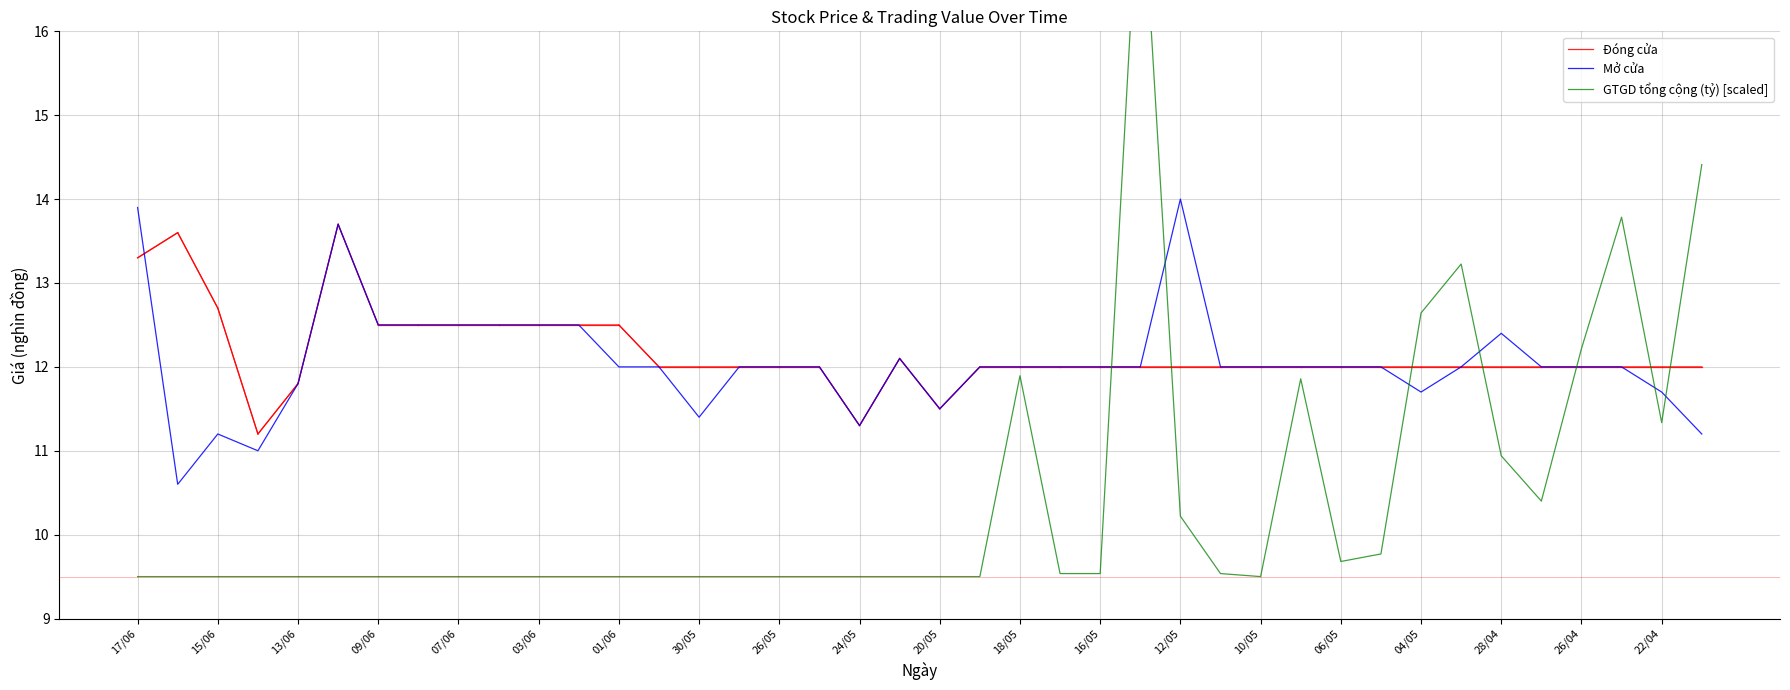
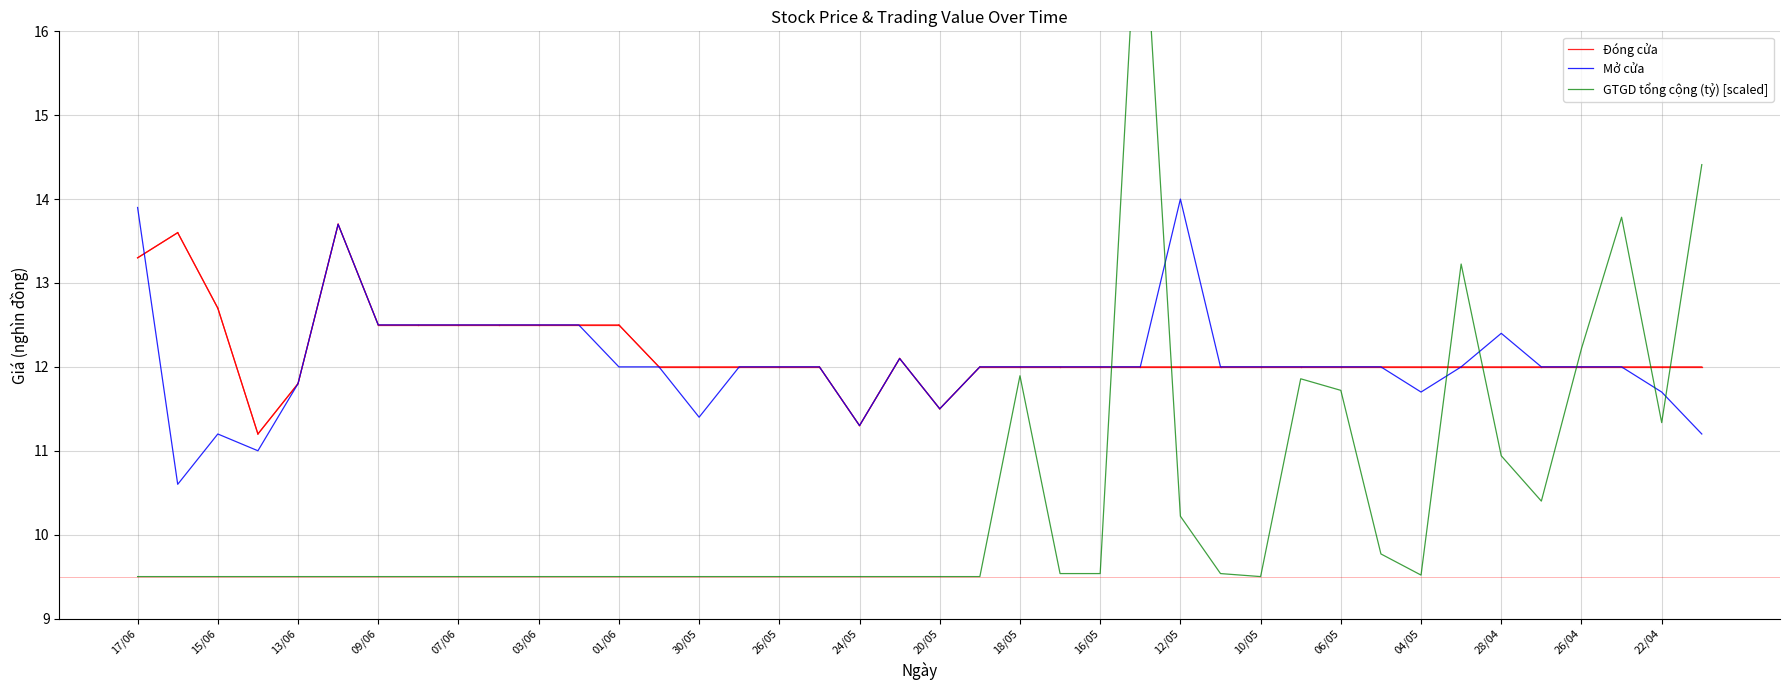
GTGD tổng cộng (tỷ) [scaled], 06/05: 9.7 -> 11.7
GTGD tổng cộng (tỷ) [scaled], 04/05: 12.6 -> 9.5
